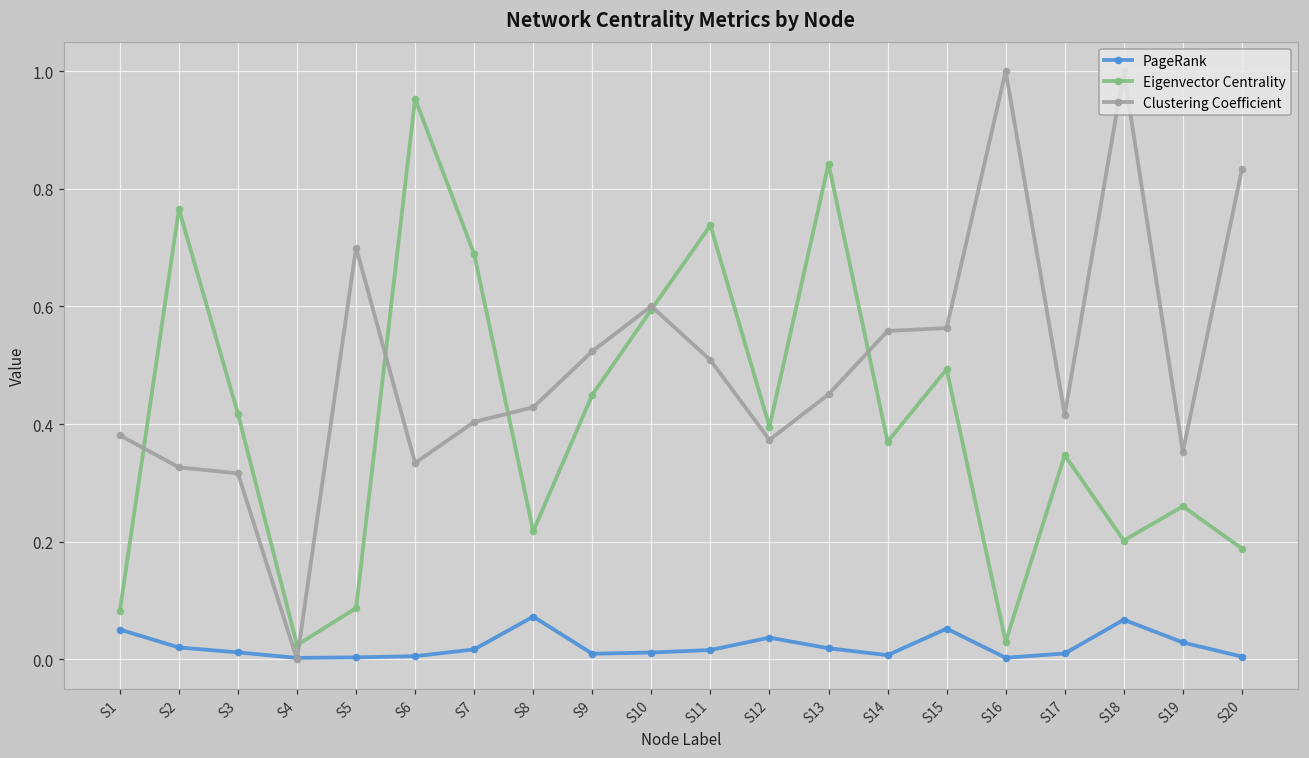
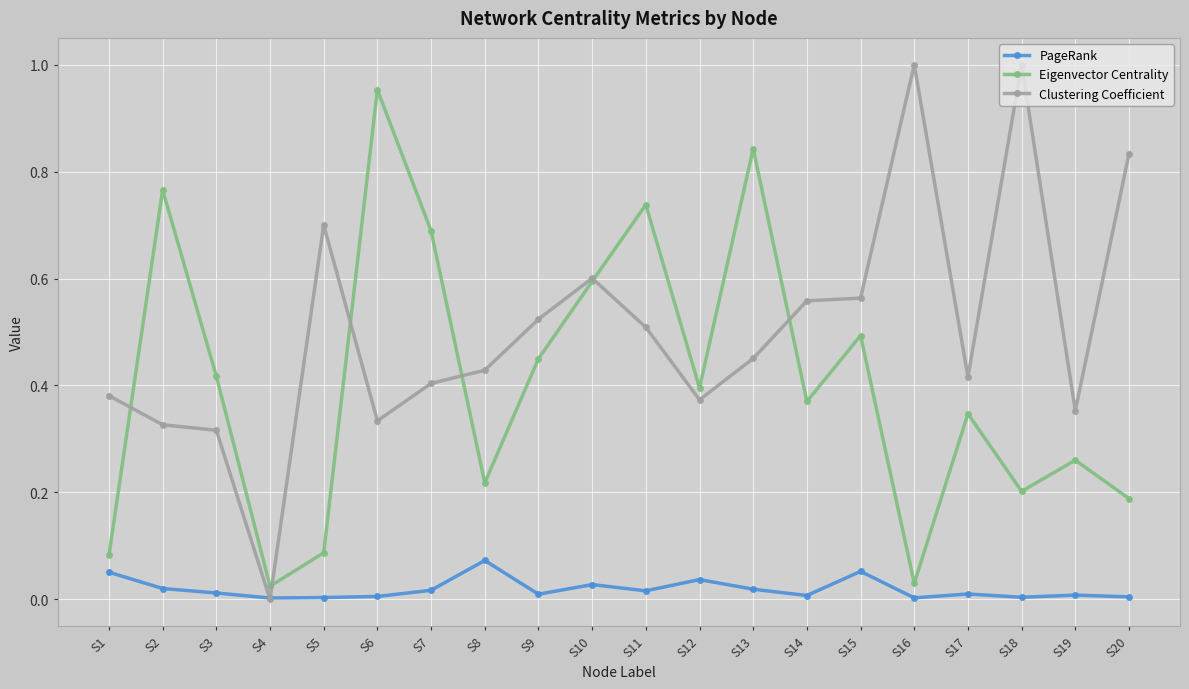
PageRank, S10: 0.01 -> 0.03
PageRank, S18: 0.07 -> 0.00
PageRank, S19: 0.03 -> 0.01
